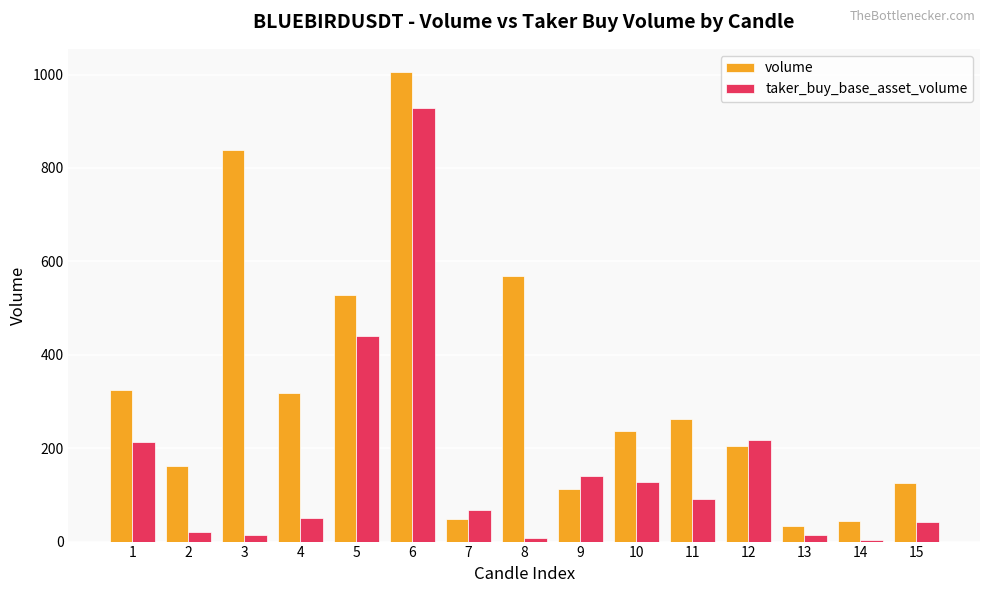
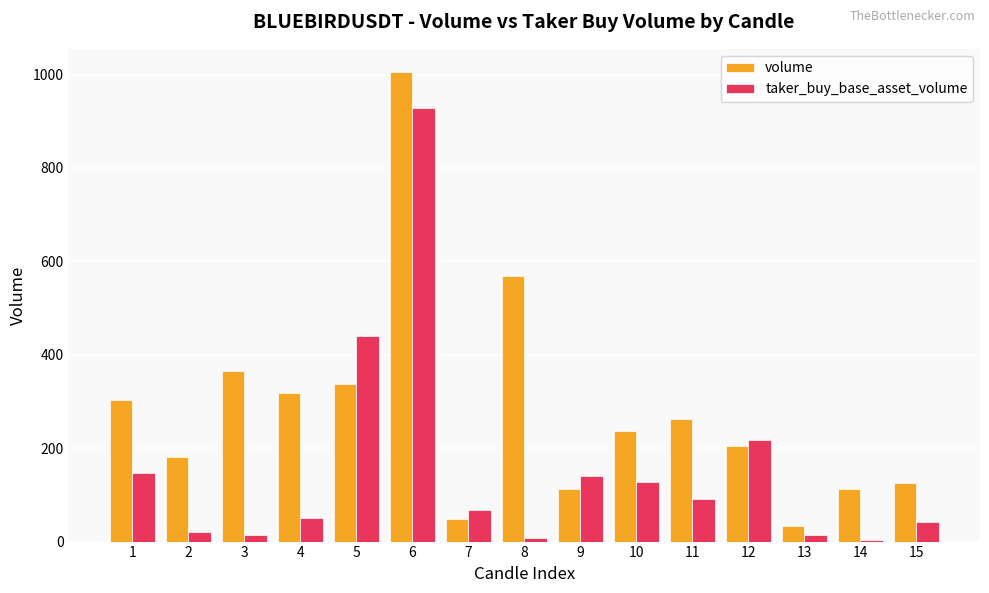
volume, 1: 320 -> 300
taker_buy_base_asset_volume, 1: 210 -> 150
volume, 2: 160 -> 180
volume, 3: 840 -> 360
volume, 5: 530 -> 340
volume, 14: 50 -> 110
